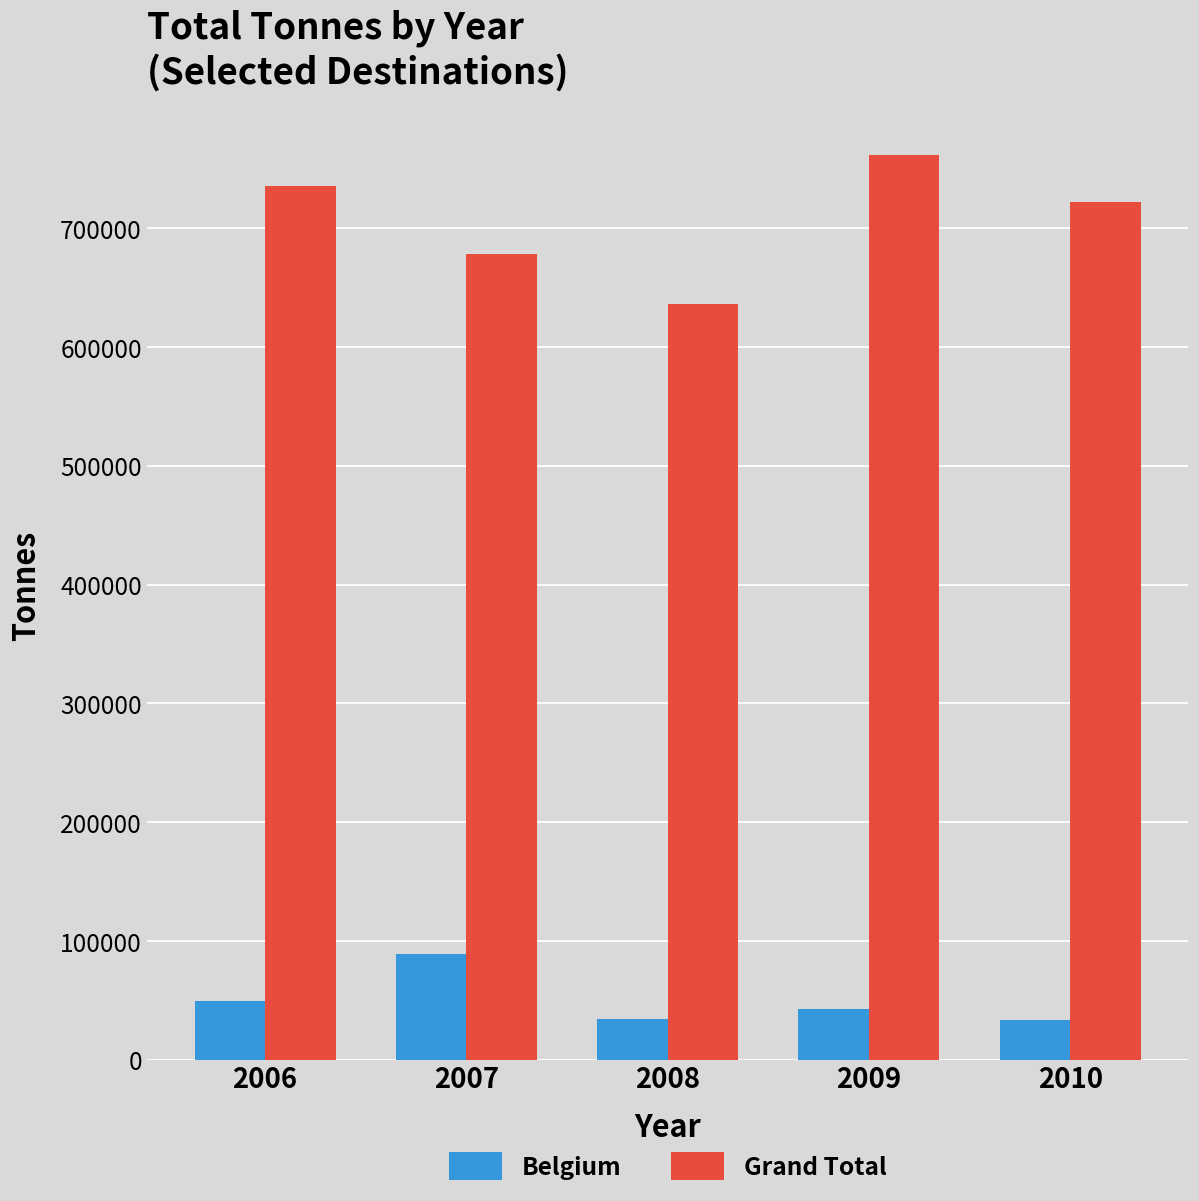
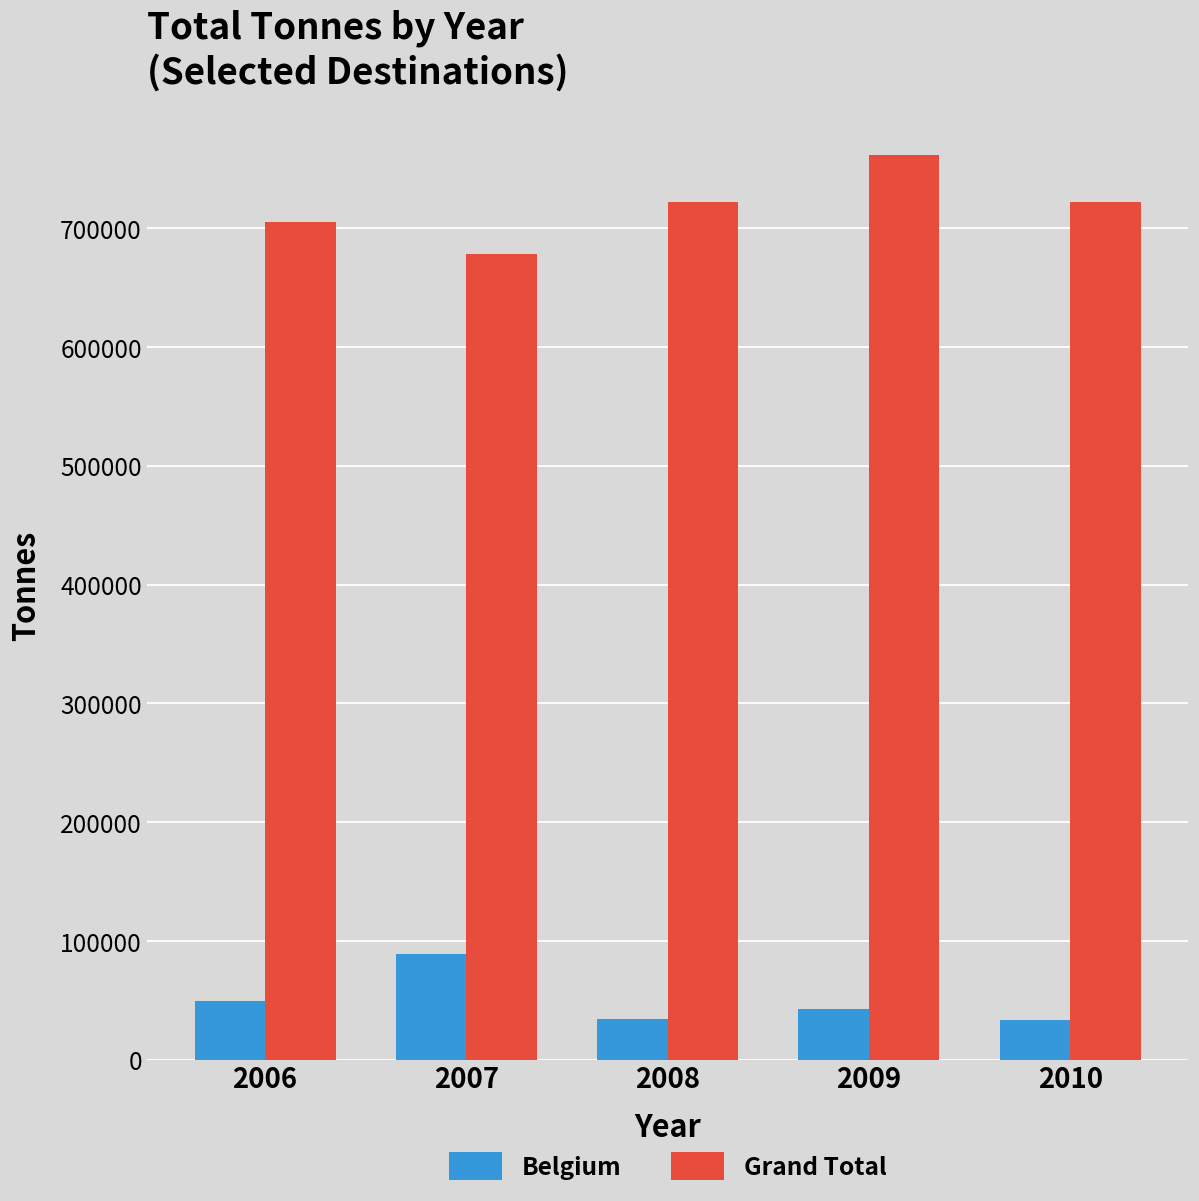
Grand Total, 2006: 735000 -> 705000
Grand Total, 2008: 636000 -> 722000
